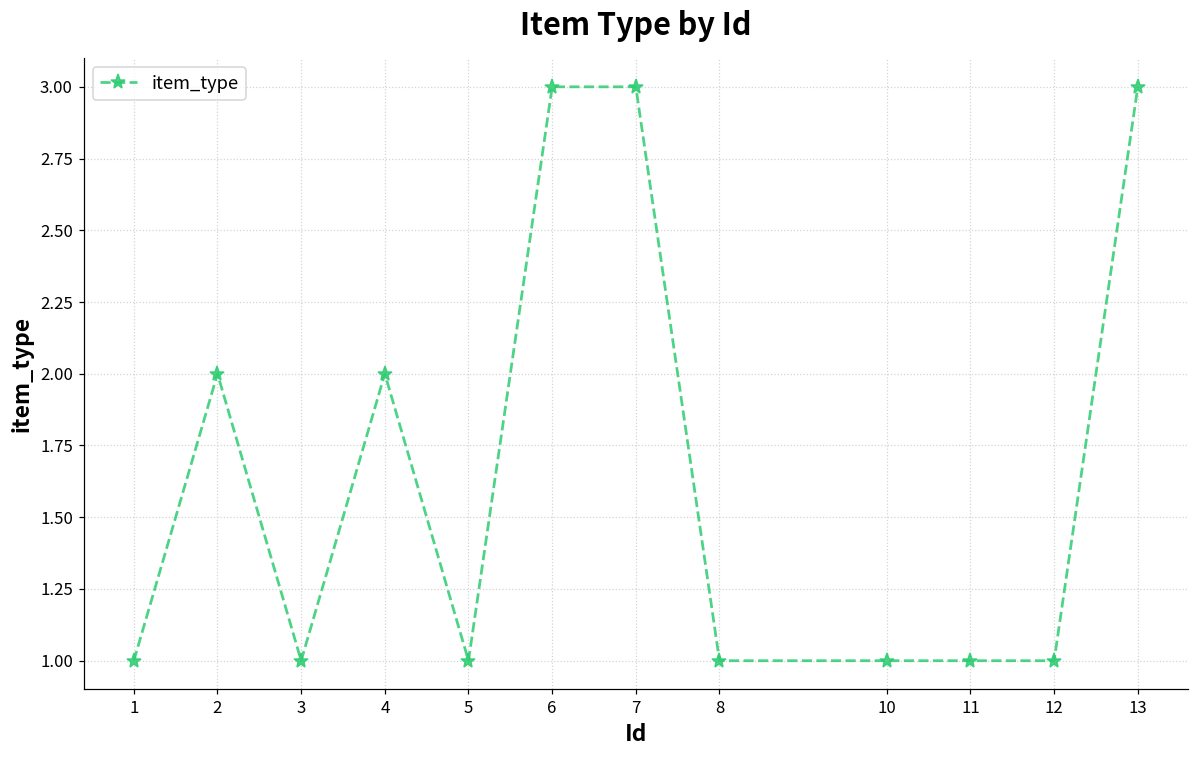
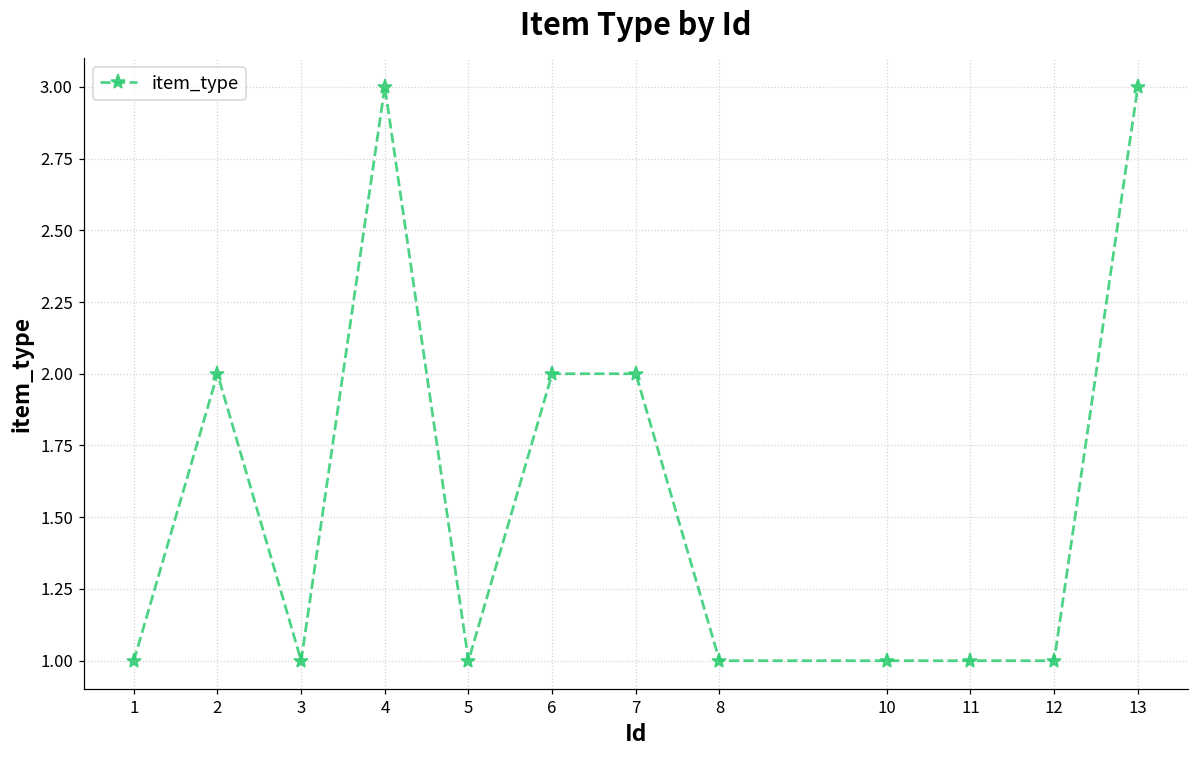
4: 2 -> 3
6: 3 -> 2
7: 3 -> 2
